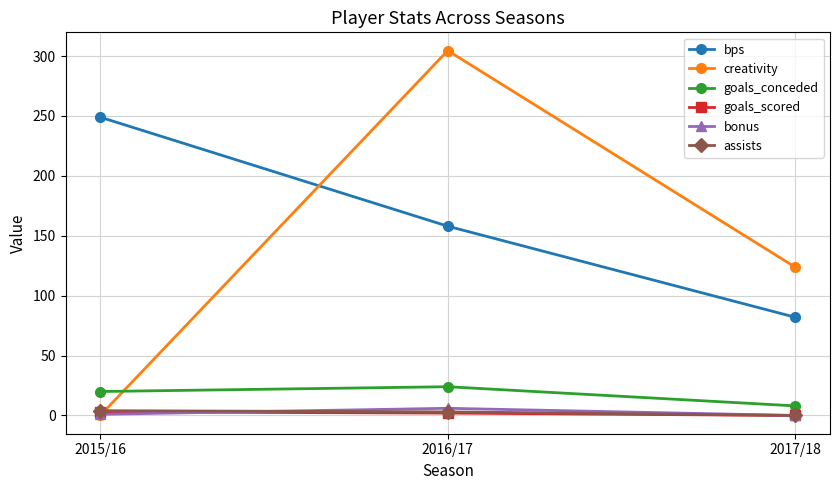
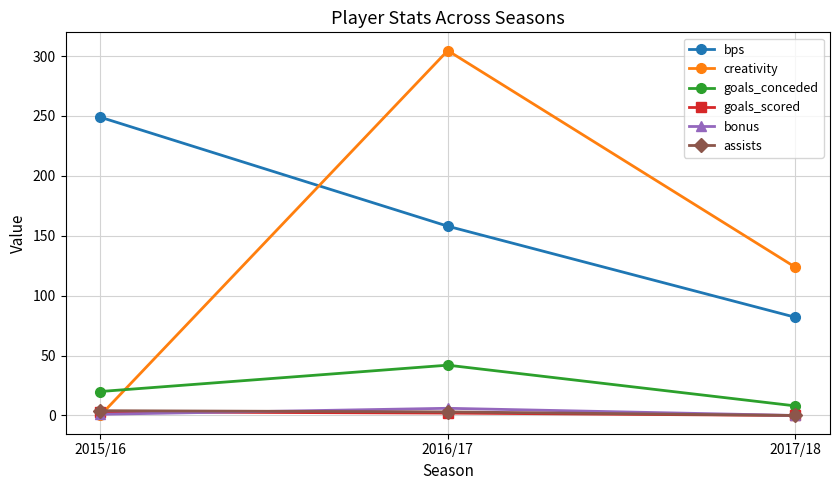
goals_conceded, 2016/17: 24 -> 42
